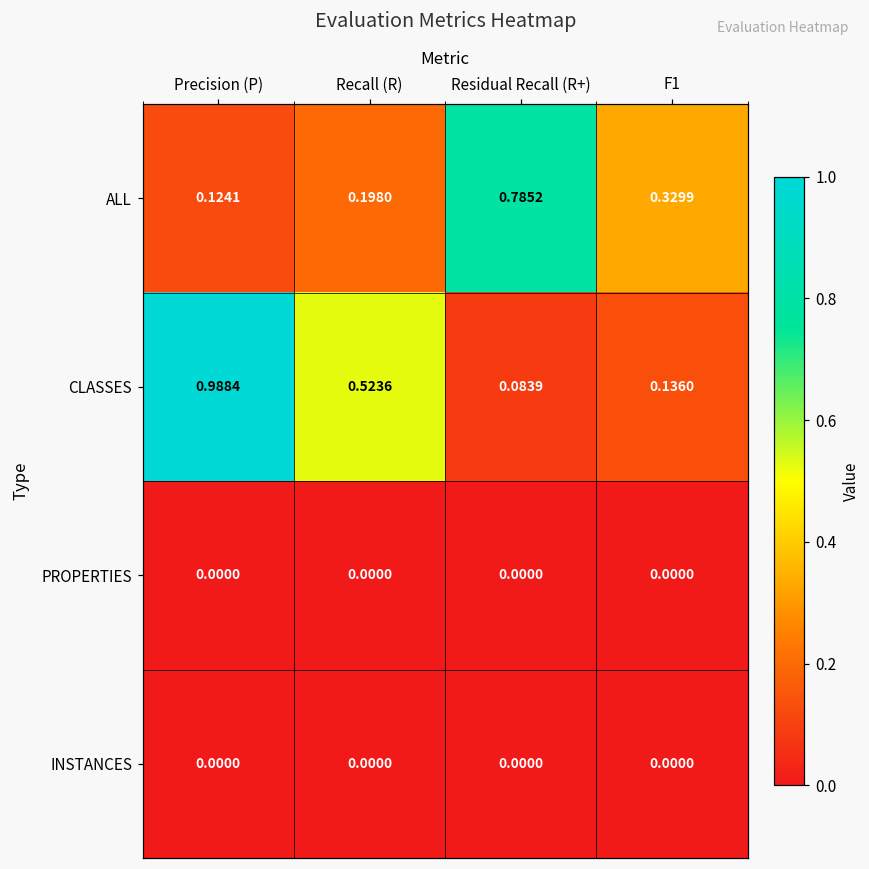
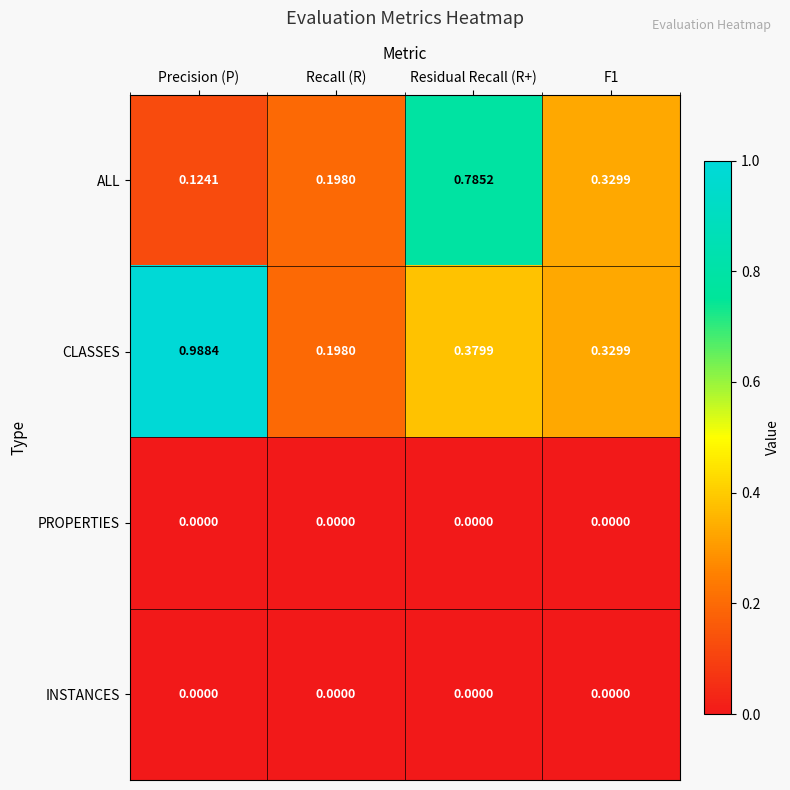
CLASSES, Recall (R): 0.5236 -> 0.1980
CLASSES, Residual Recall (R+): 0.0839 -> 0.3799
CLASSES, F1: 0.1360 -> 0.3299
